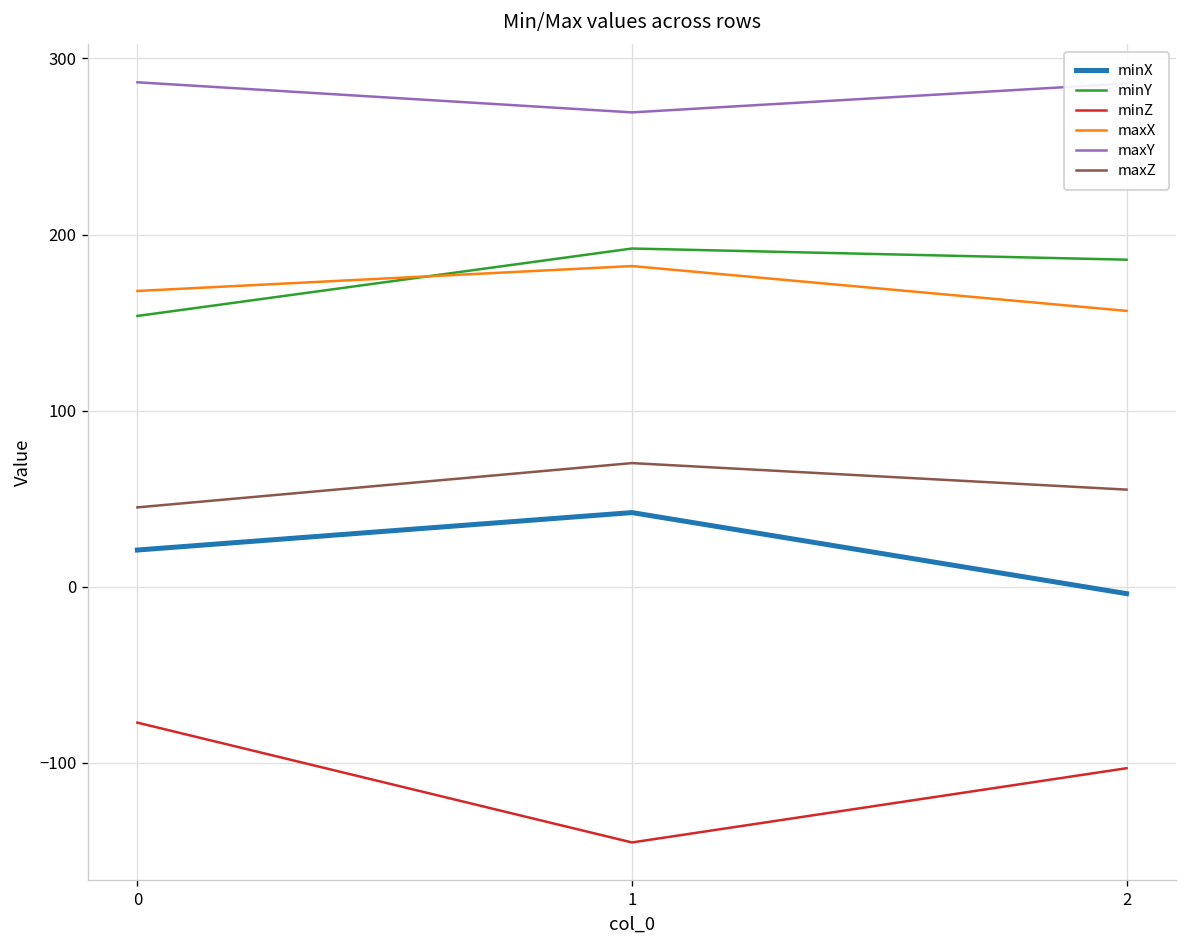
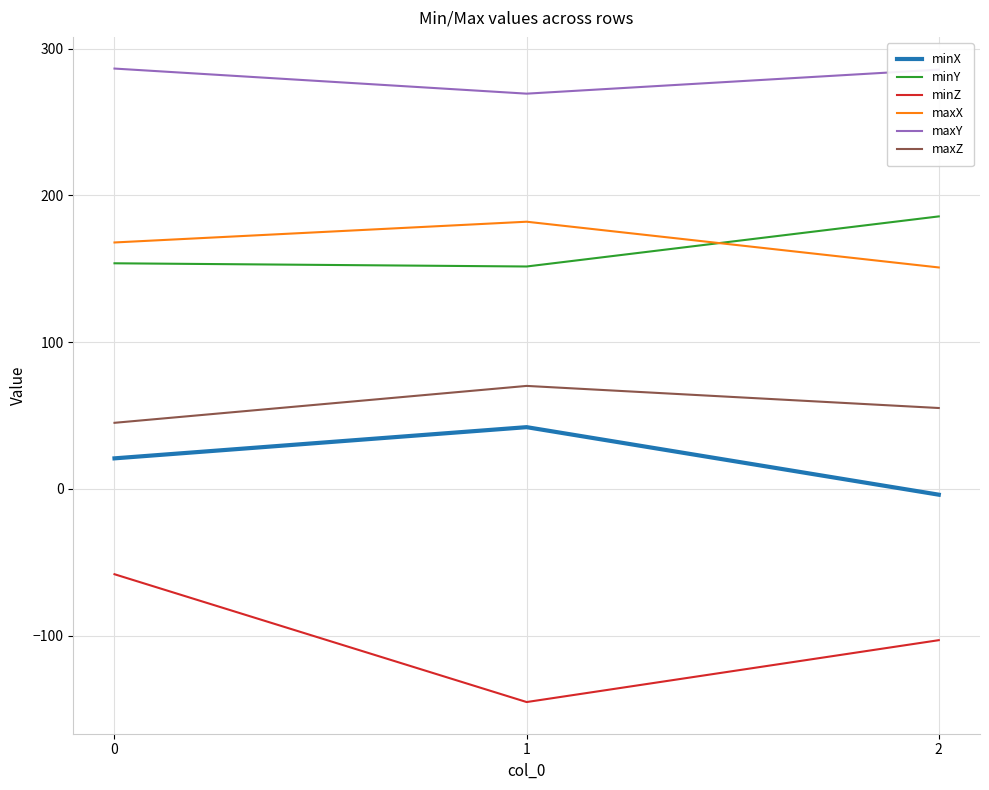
minZ, 0: -77 -> -58
minY, 1: 192 -> 152
maxX, 2: 157 -> 151
